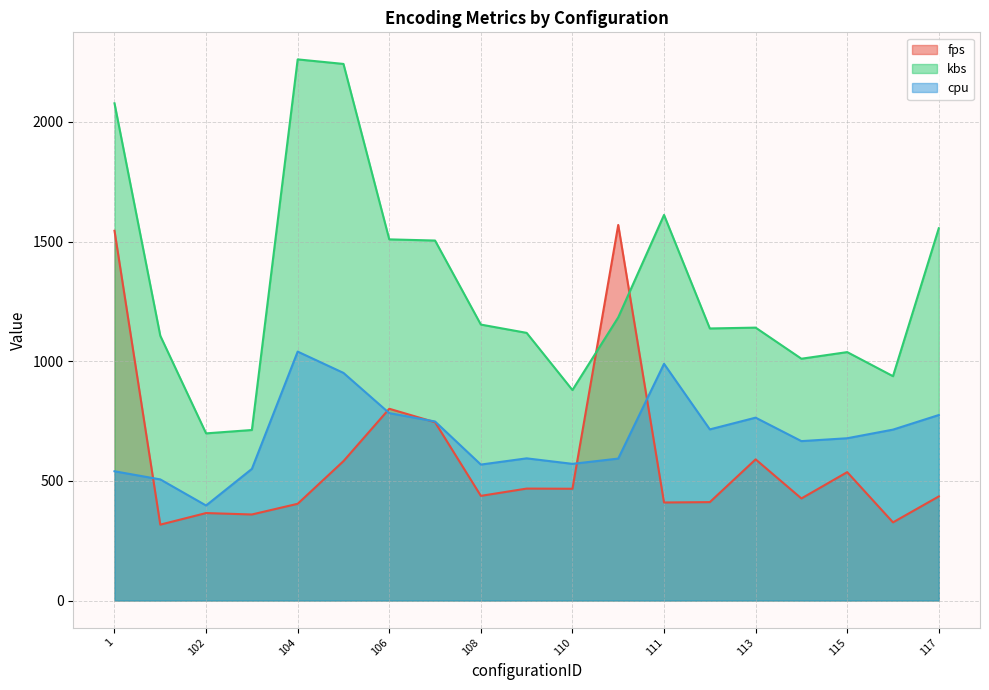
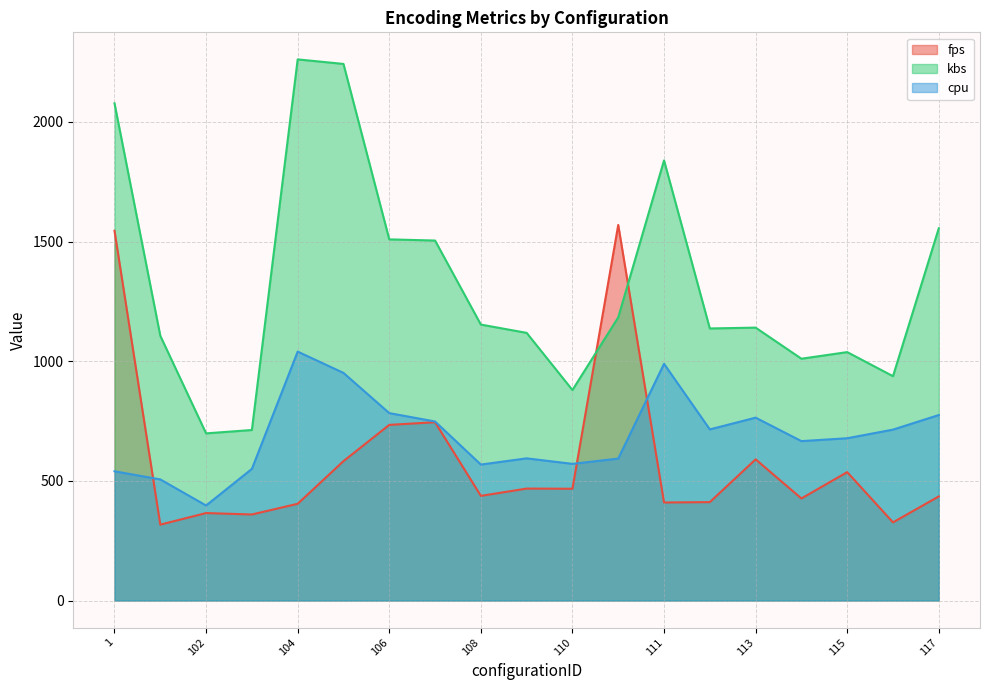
fps, 106: 800 -> 730
kbs, 111: 1610 -> 1840
